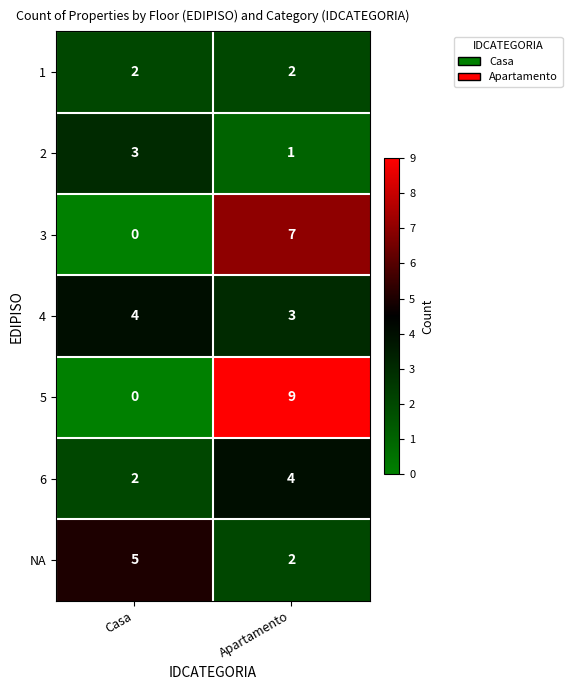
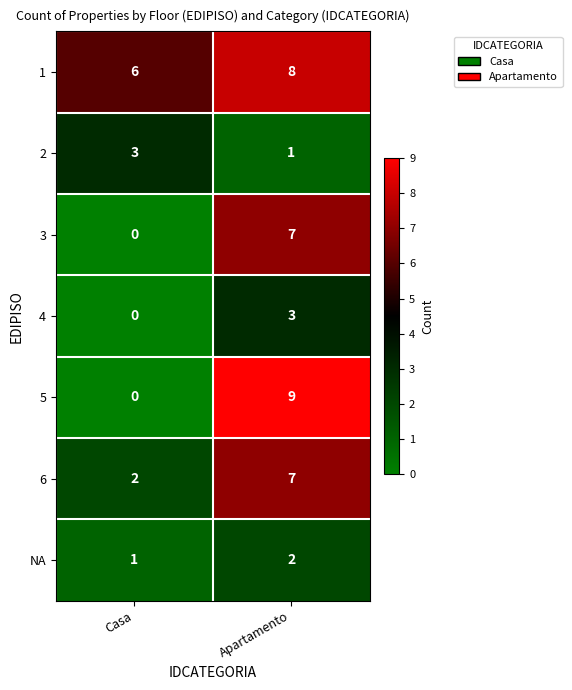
1, Casa: 2 -> 6
1, Apartamento: 2 -> 8
4, Casa: 4 -> 0
6, Apartamento: 4 -> 7
NA, Casa: 5 -> 1
